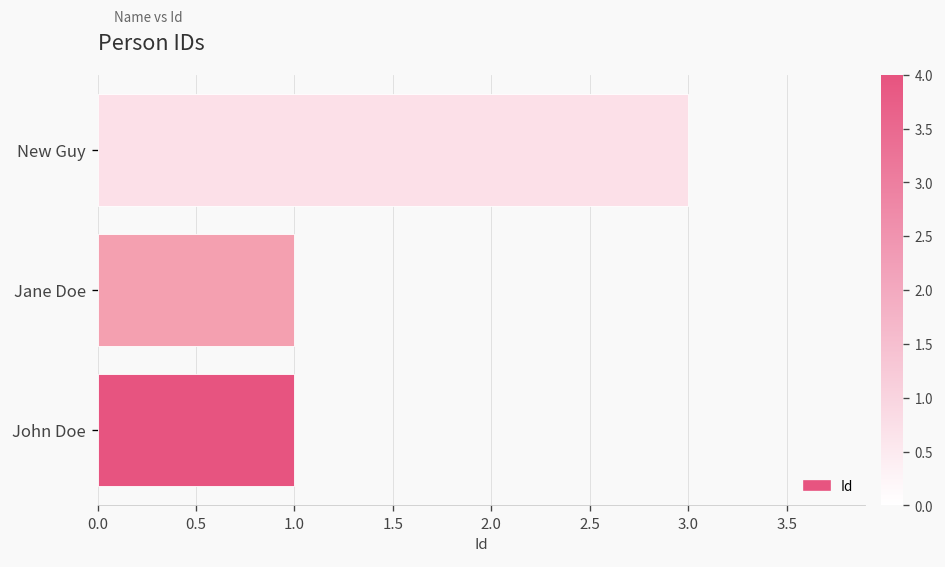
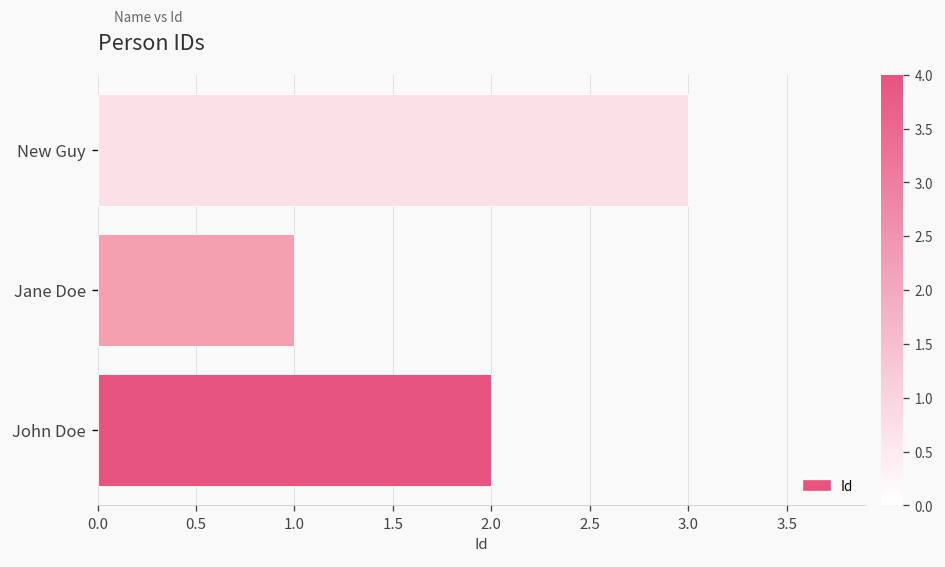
John Doe: 1 -> 2
